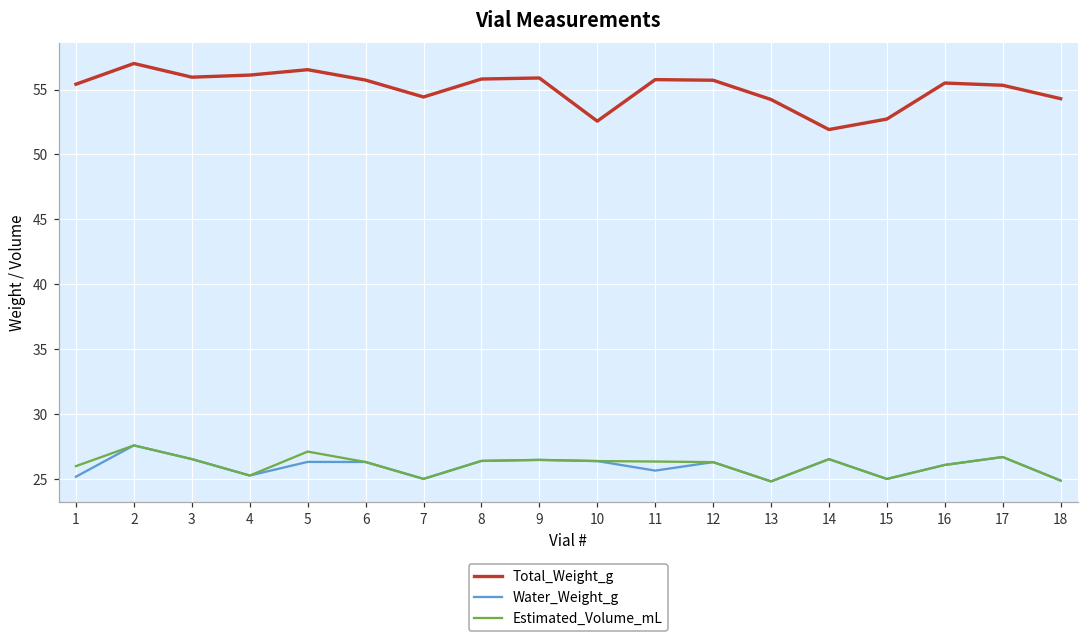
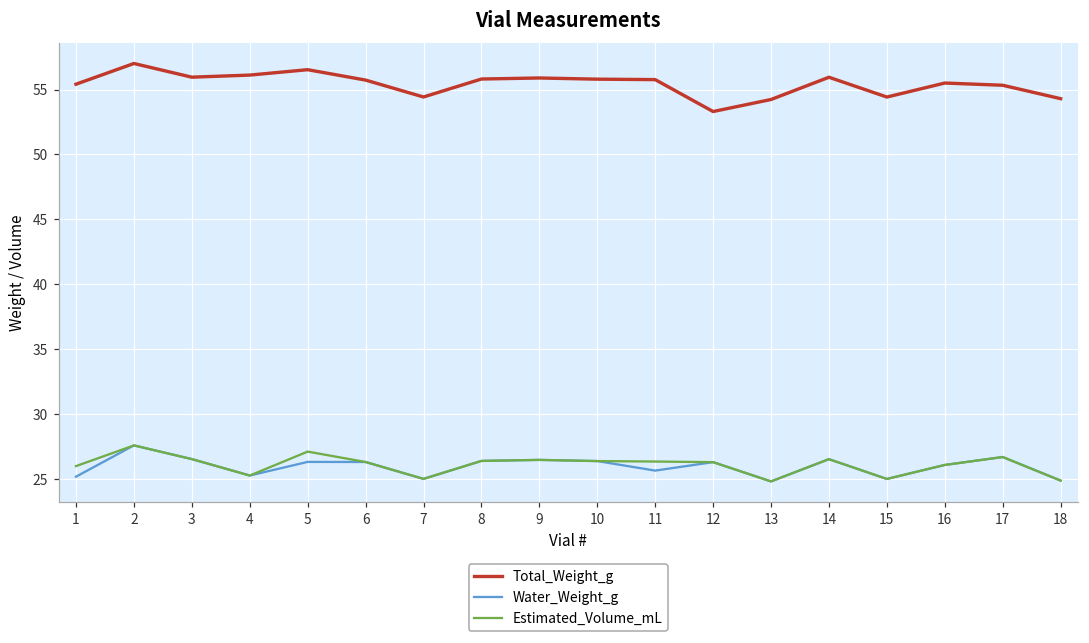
Total_Weight_g, 10: 52.6 -> 55.8
Total_Weight_g, 12: 55.7 -> 53.3
Total_Weight_g, 14: 51.9 -> 55.9
Total_Weight_g, 15: 52.7 -> 54.4
